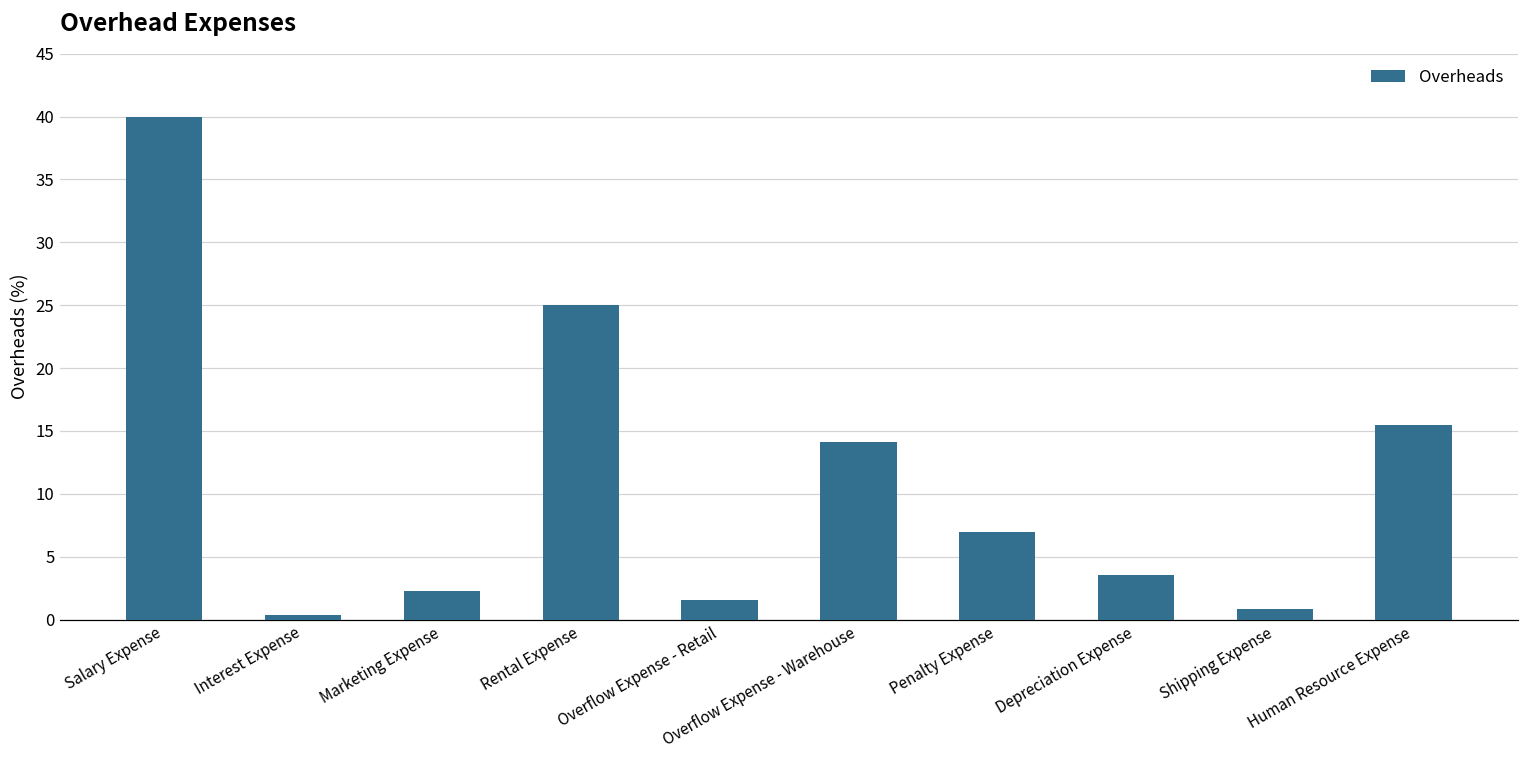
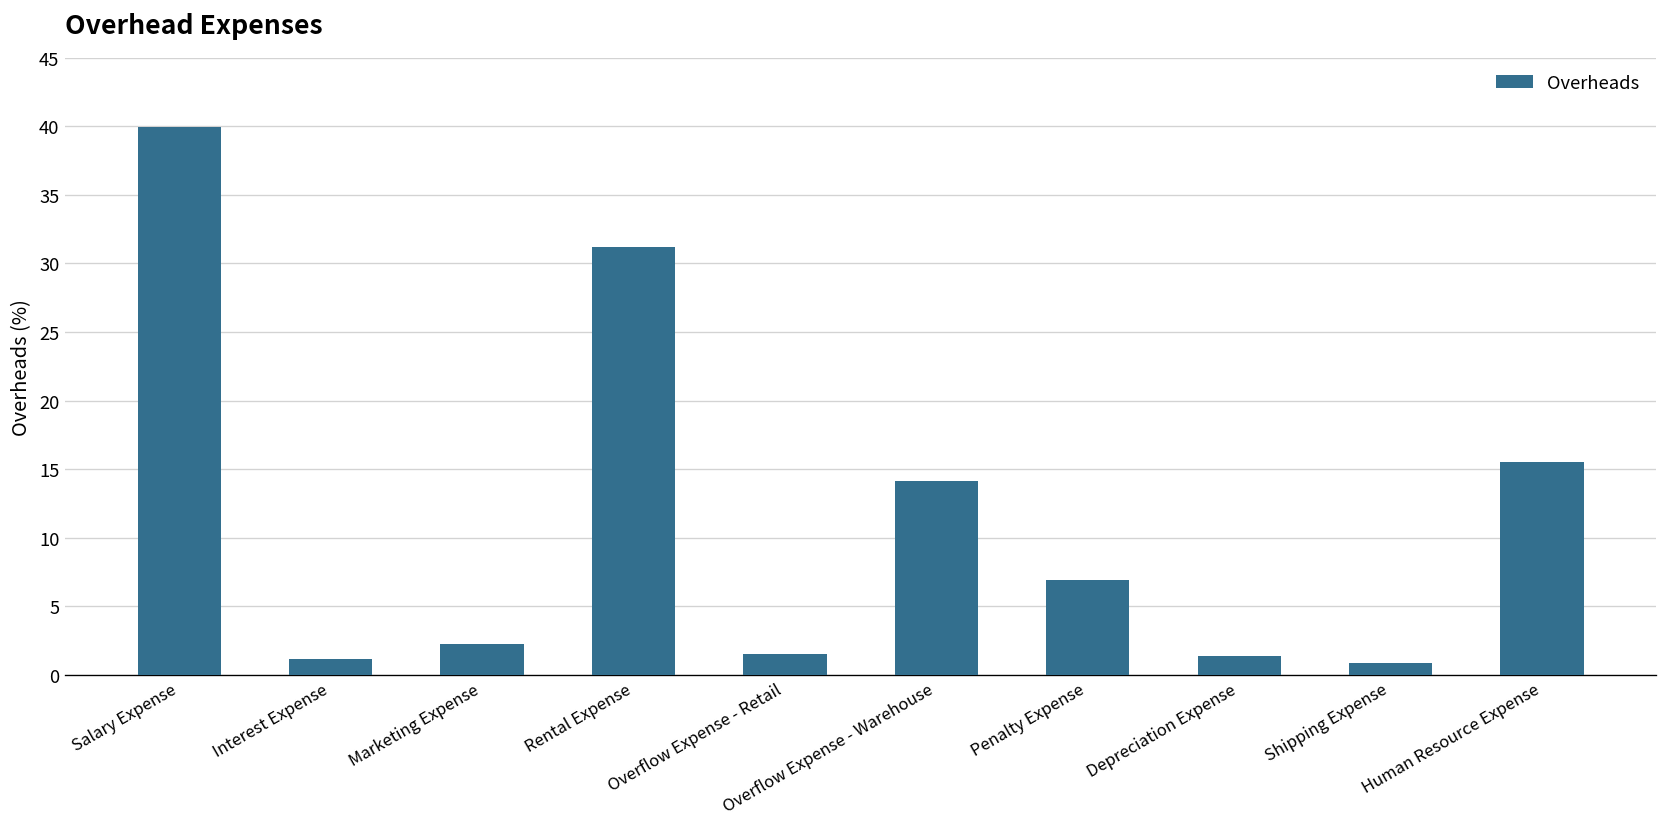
Interest Expense: 0.4 -> 1.2
Rental Expense: 25.1 -> 31.2
Depreciation Expense: 3.5 -> 1.4
